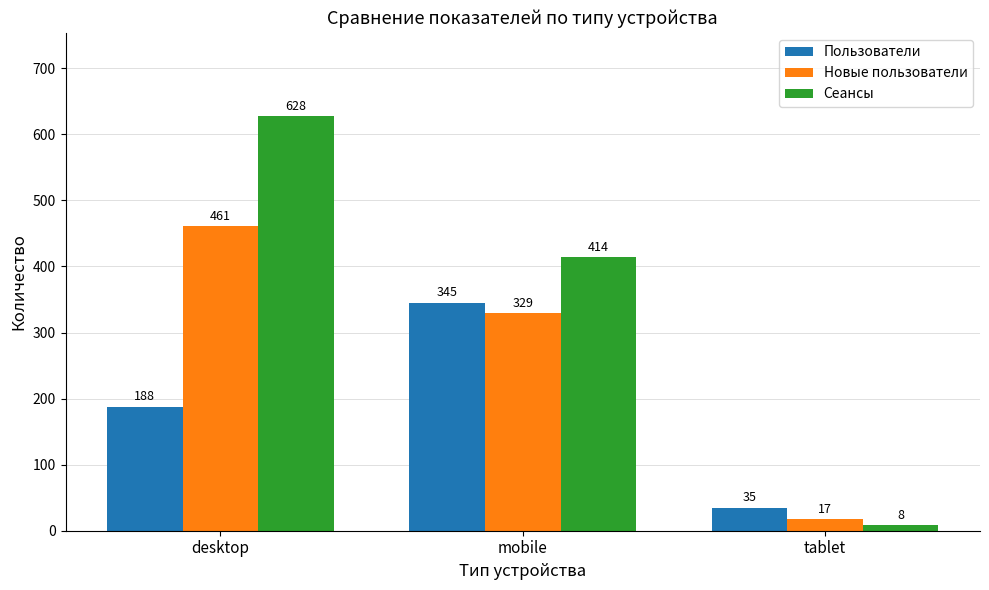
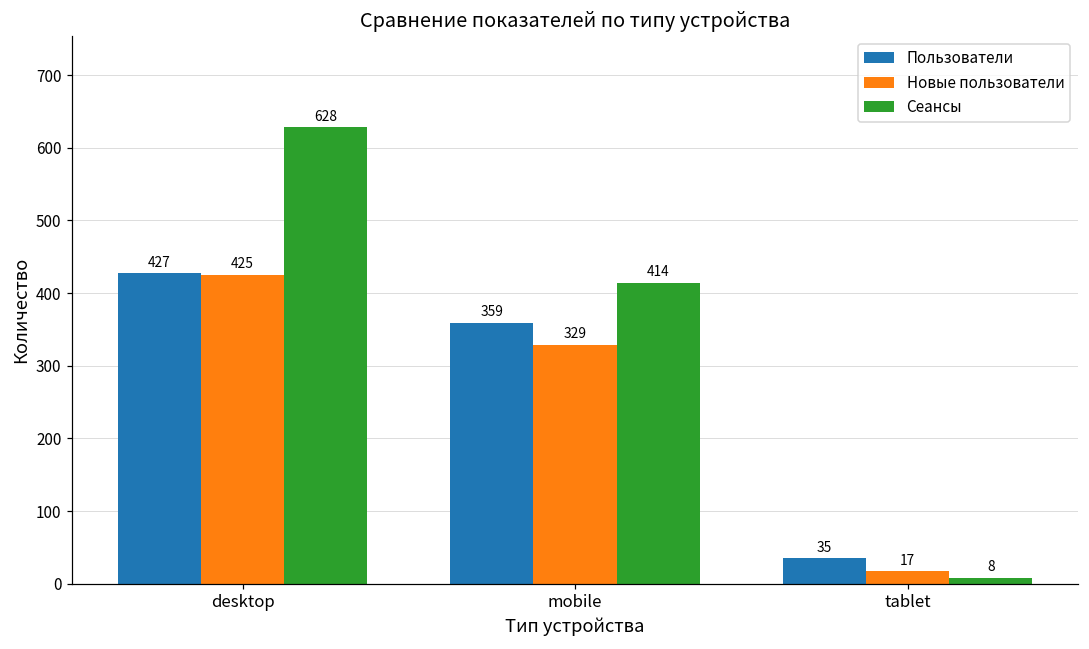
Пользователи, desktop: 188 -> 427
Новые пользователи, desktop: 461 -> 425
Пользователи, mobile: 345 -> 359
